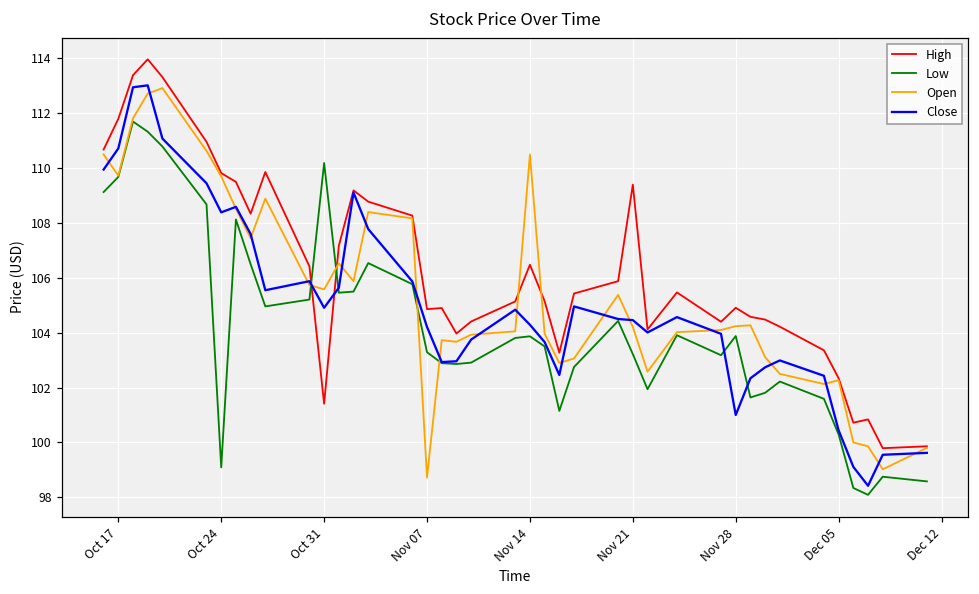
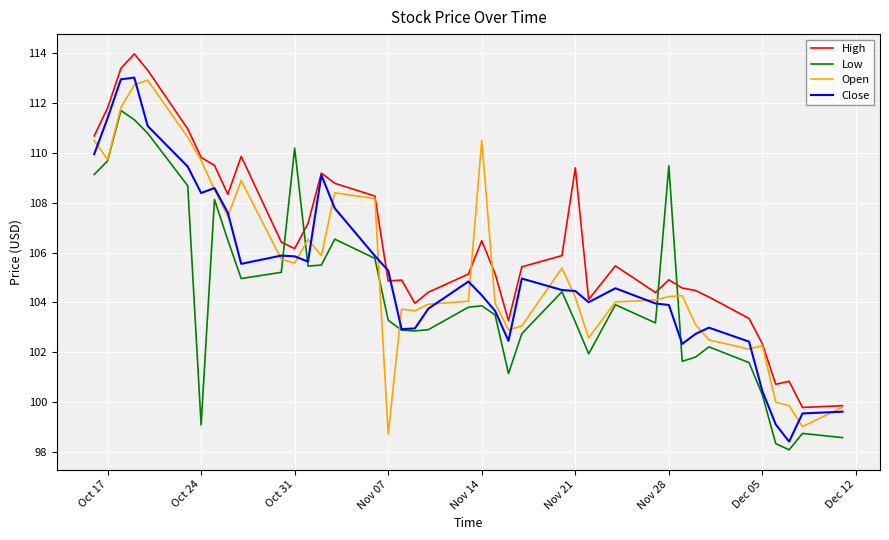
Close, Oct 17: 110.7 -> 111.4
High, Oct 31: 101.4 -> 106.2
Close, Oct 31: 104.9 -> 105.9
Close, Nov 07: 104.2 -> 105.3
Low, Nov 28: 103.9 -> 109.5
Close, Nov 28: 101.0 -> 103.9
